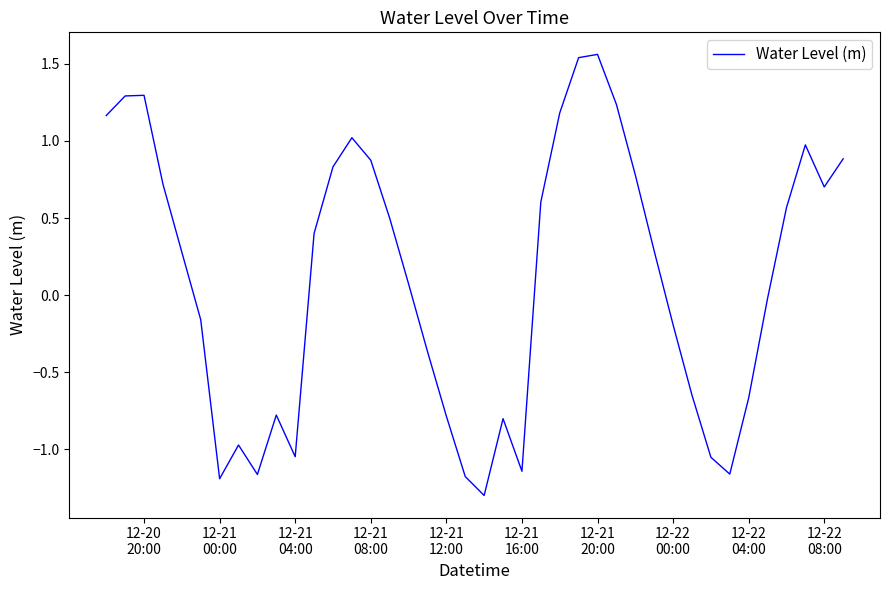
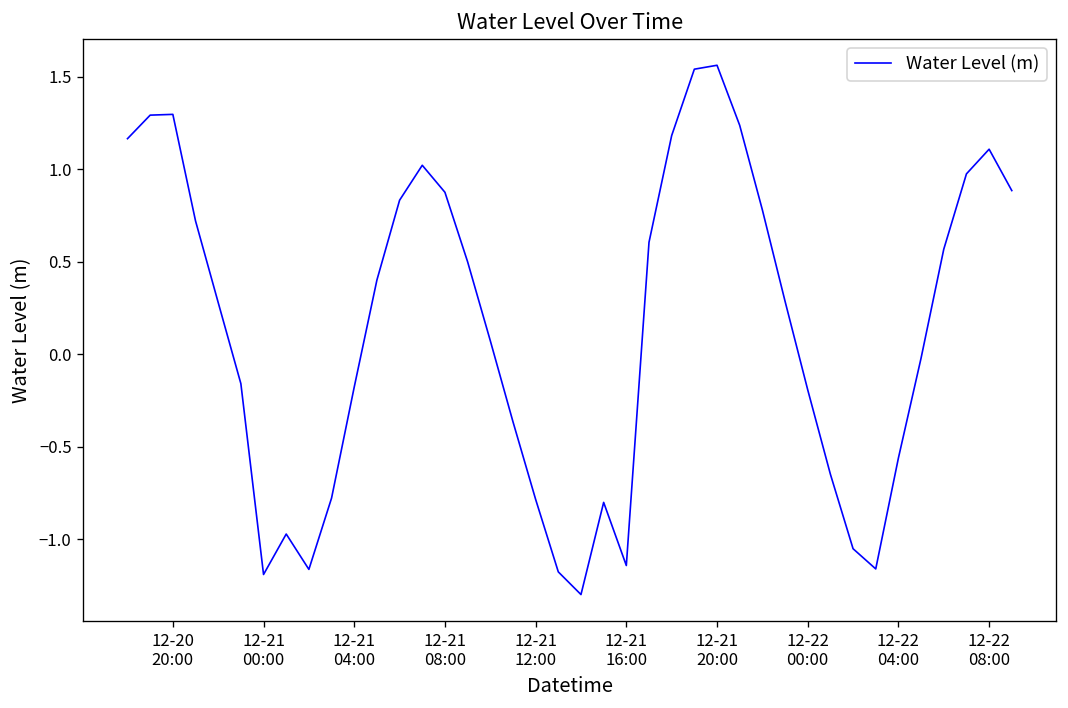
12-21 04:00: -1.05 -> -0.18
12-22 04:00: -0.67 -> -0.56
12-22 08:00: 0.70 -> 1.11
